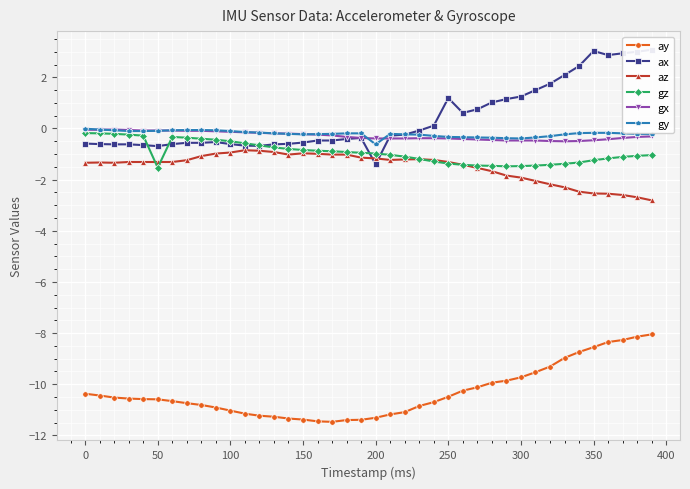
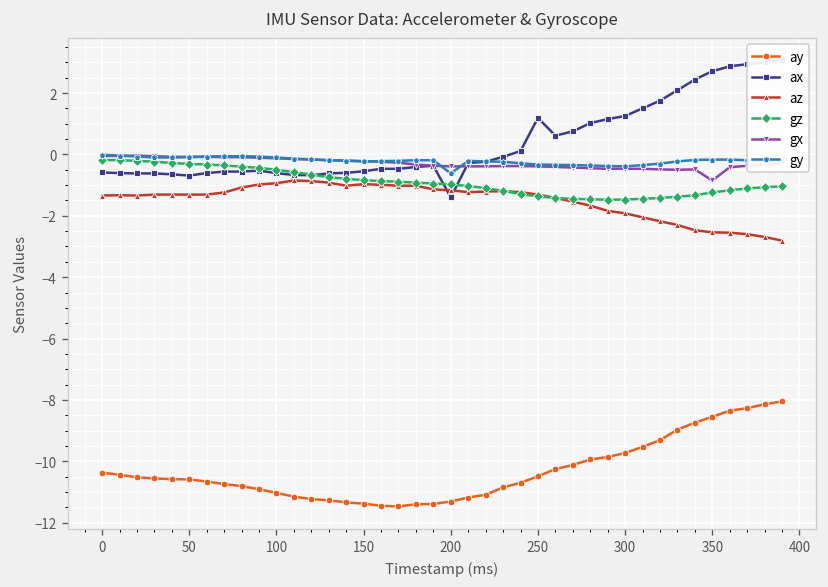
gz, 50: -1.5 -> -0.3
ax, 350: 3.0 -> 2.7
gx, 350: -0.5 -> -0.9
